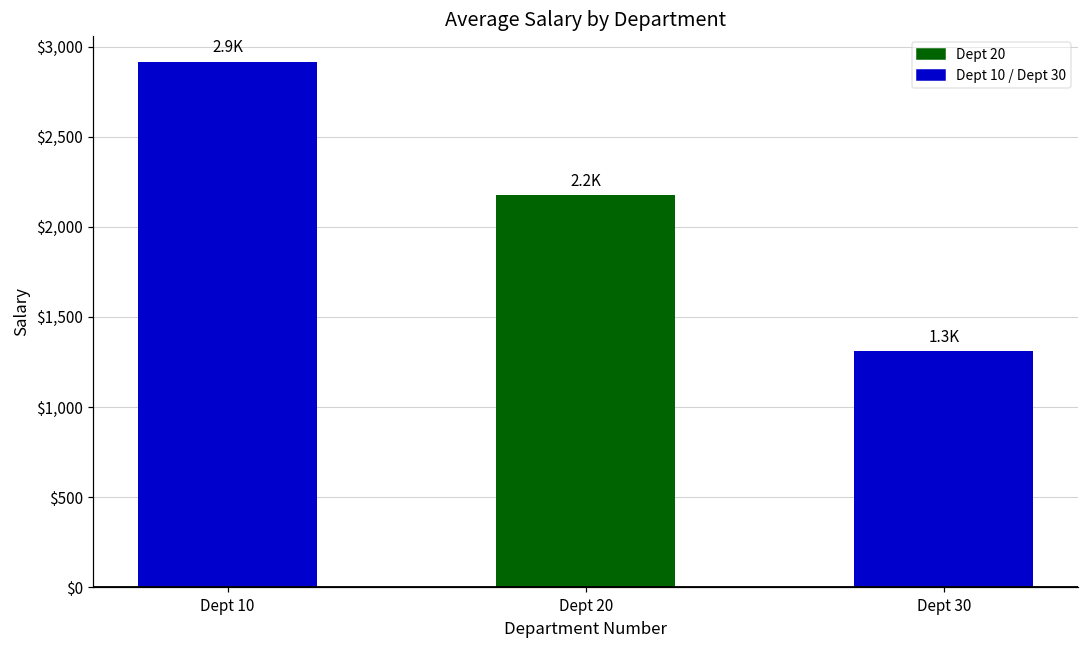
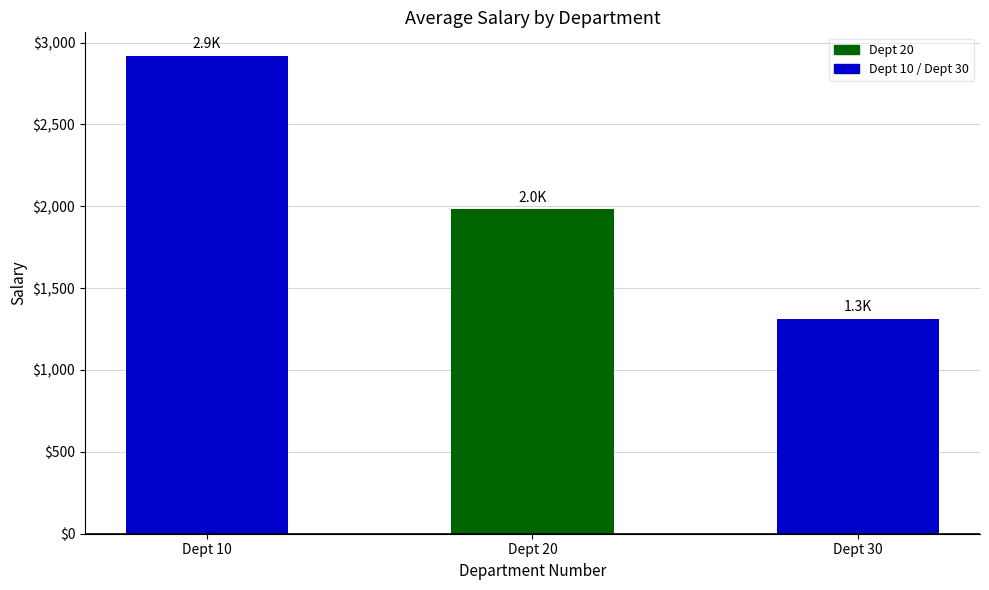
Dept 20: 2.2K -> 2.0K
